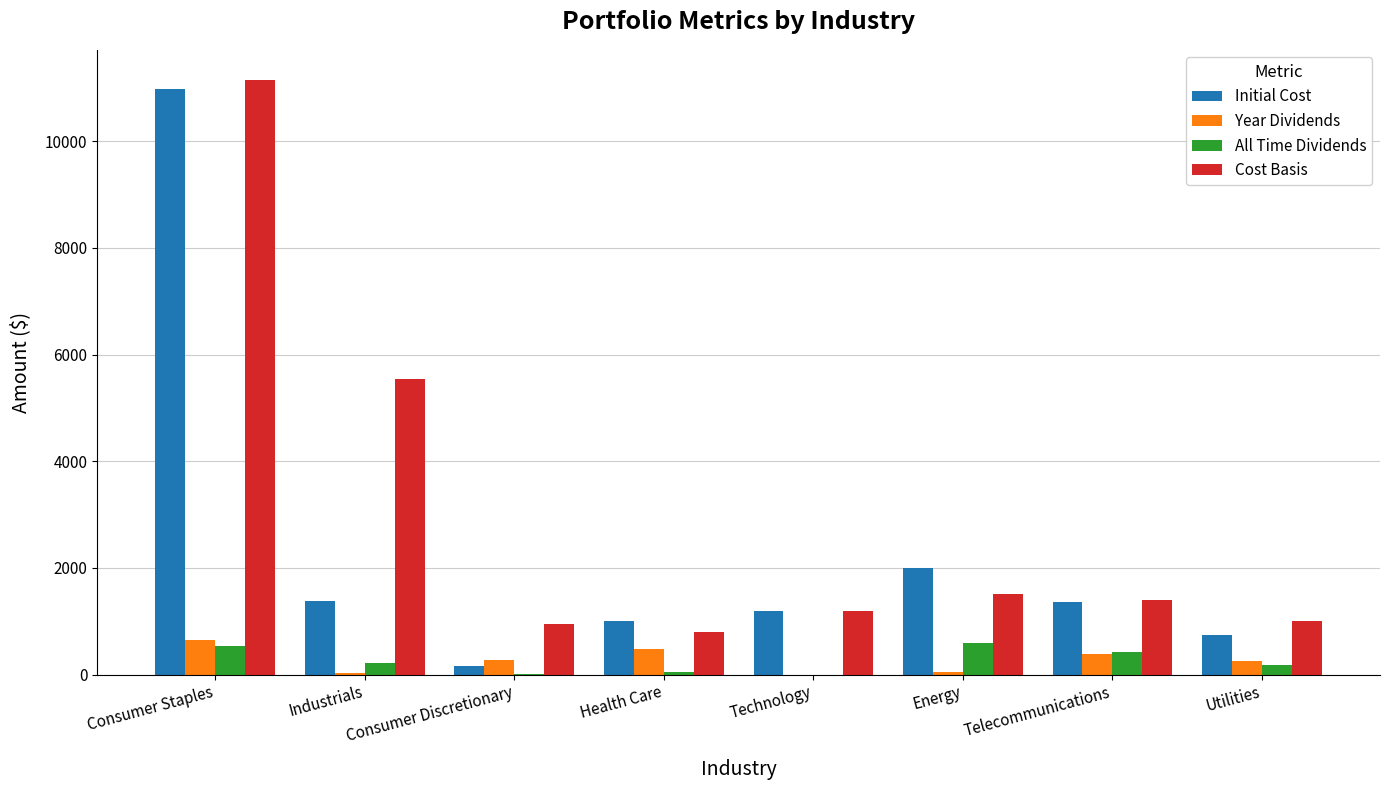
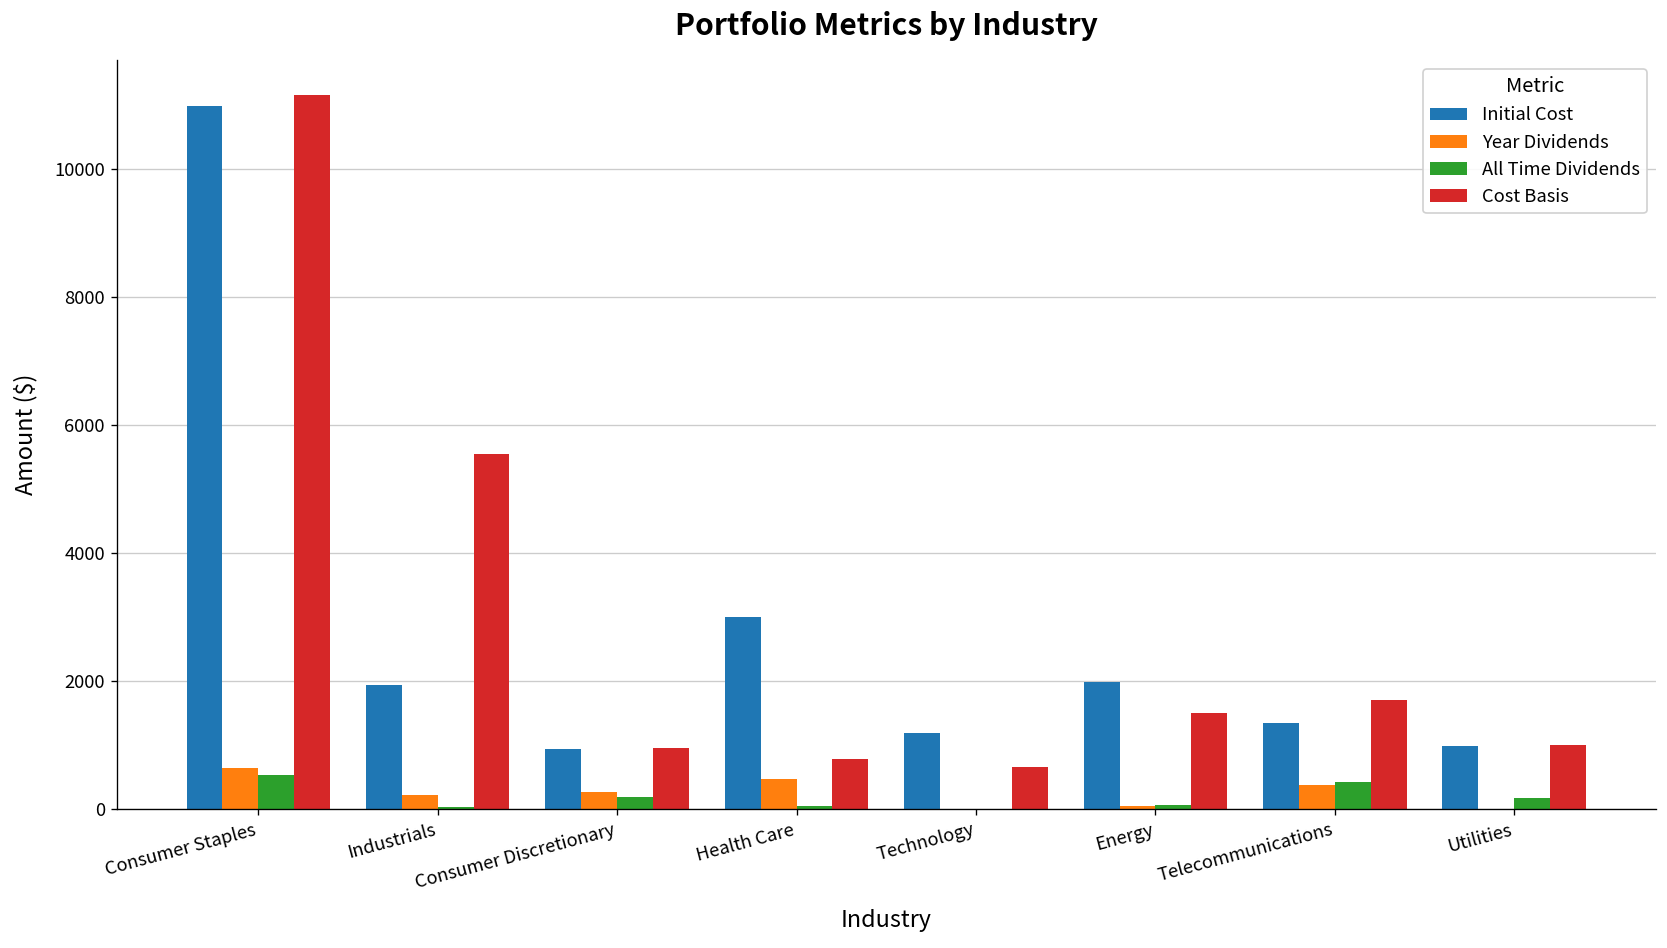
Initial Cost, Industrials: 1400 -> 1900
Year Dividends, Industrials: 0 -> 200
All Time Dividends, Industrials: 200 -> 0
Initial Cost, Consumer Discretionary: 200 -> 900
All Time Dividends, Consumer Discretionary: 0 -> 200
Initial Cost, Health Care: 1000 -> 3000
Cost Basis, Technology: 1200 -> 700
All Time Dividends, Energy: 600 -> 100
Cost Basis, Telecommunications: 1400 -> 1700
Initial Cost, Utilities: 700 -> 1000
Year Dividends, Utilities: 300 -> 0
